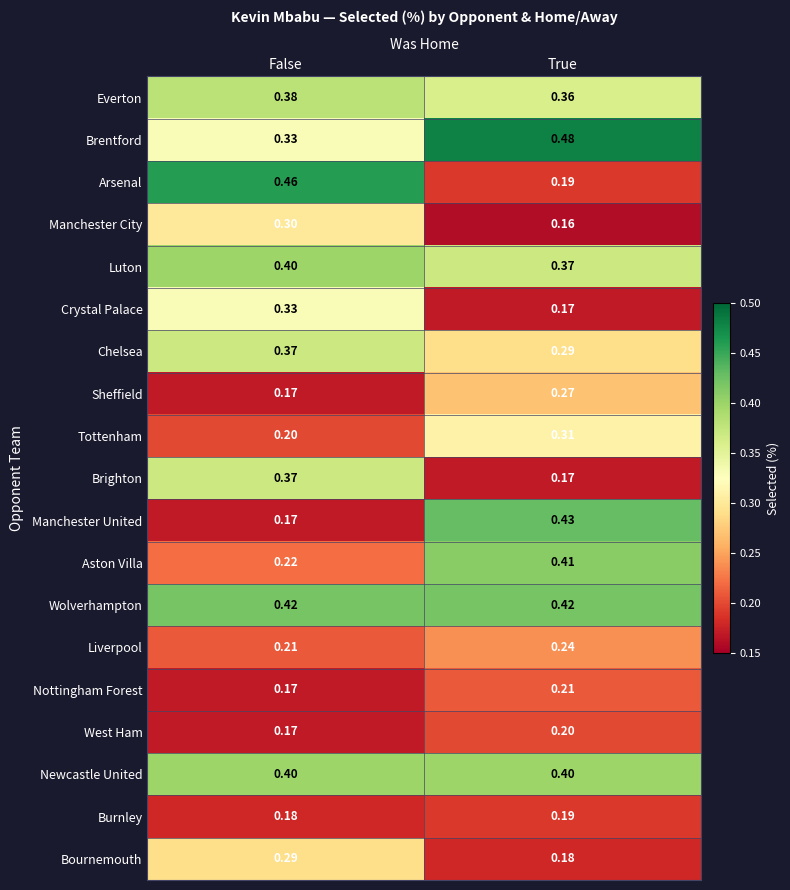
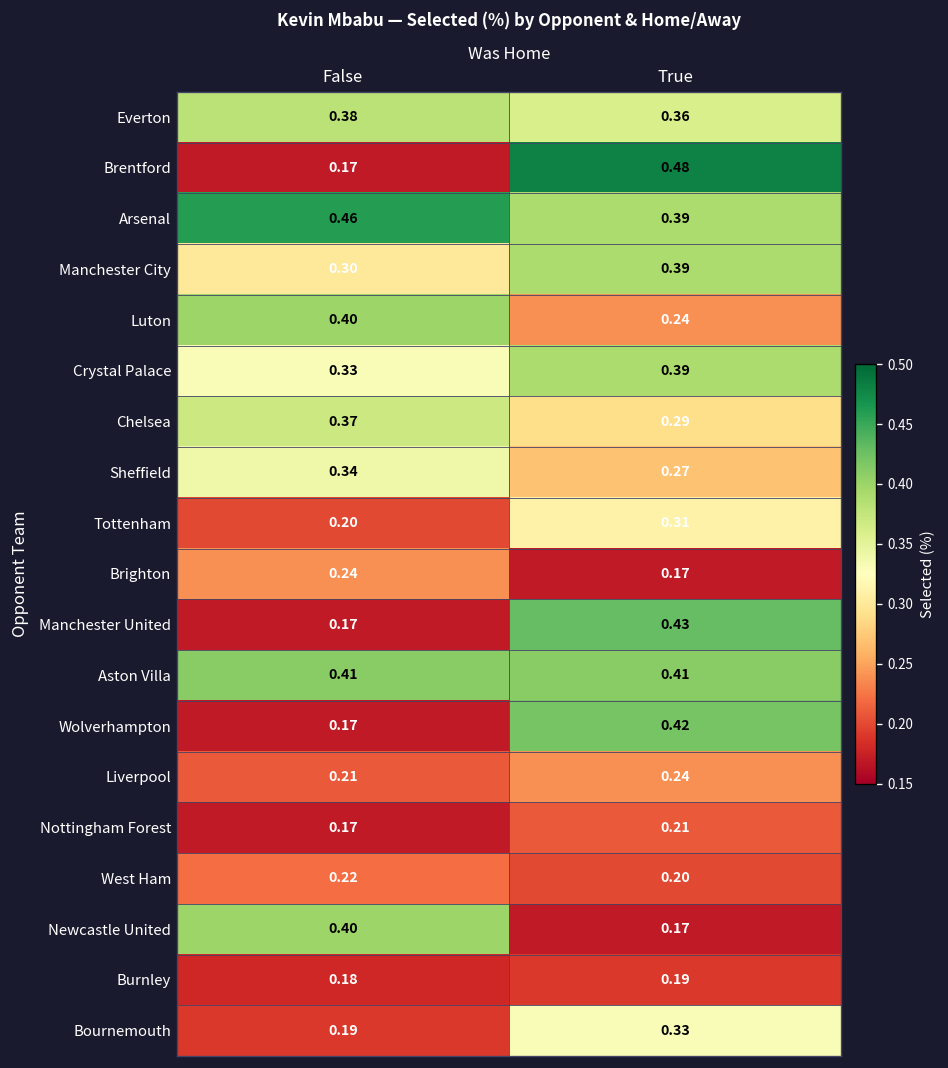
Brentford, False: 0.33 -> 0.17
Arsenal, True: 0.19 -> 0.39
Manchester City, True: 0.16 -> 0.39
Luton, True: 0.37 -> 0.24
Crystal Palace, True: 0.17 -> 0.39
Sheffield, False: 0.17 -> 0.34
Brighton, False: 0.37 -> 0.24
Aston Villa, False: 0.22 -> 0.41
Wolverhampton, False: 0.42 -> 0.17
West Ham, False: 0.17 -> 0.22
Newcastle United, True: 0.40 -> 0.17
Bournemouth, False: 0.29 -> 0.19
Bournemouth, True: 0.18 -> 0.33
